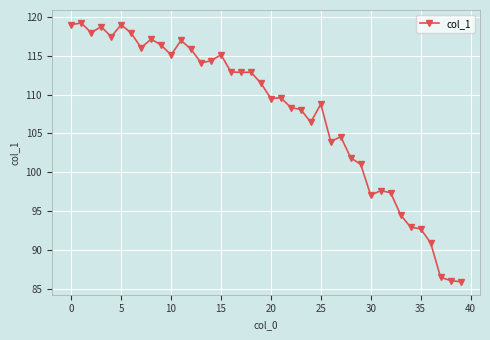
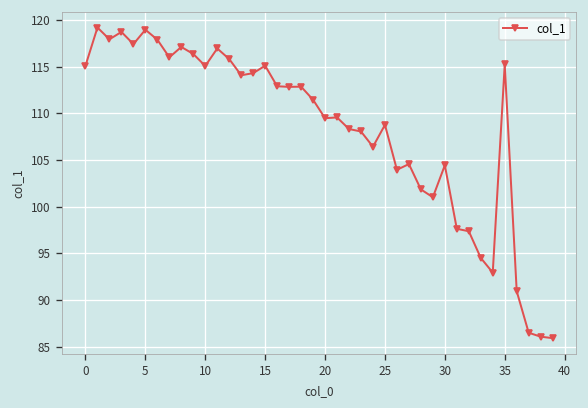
0: 119 -> 115
30: 97 -> 104
35: 93 -> 115
